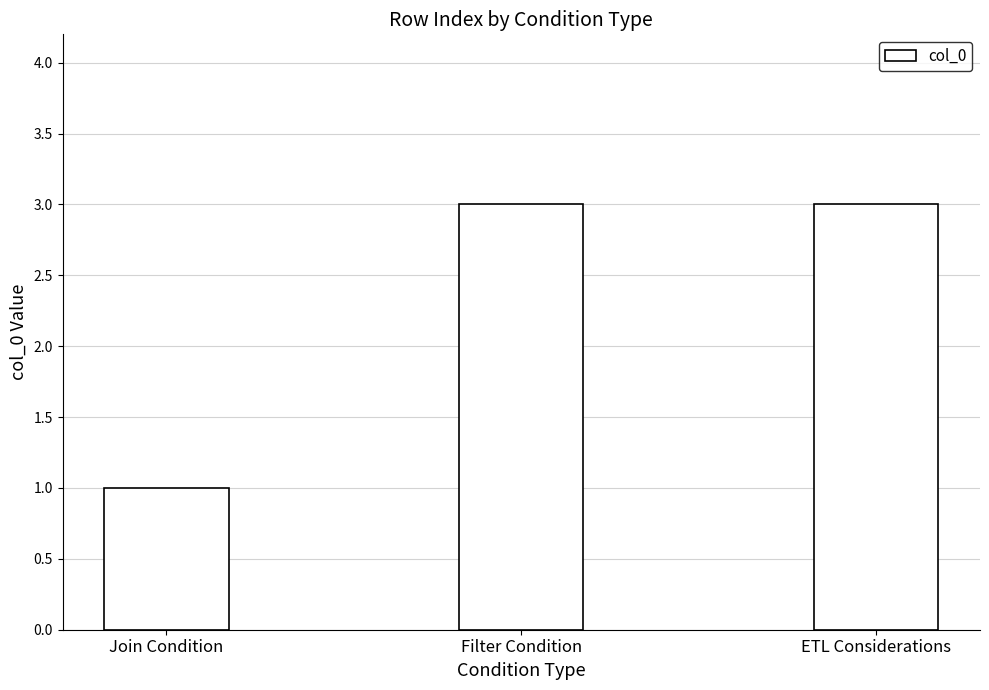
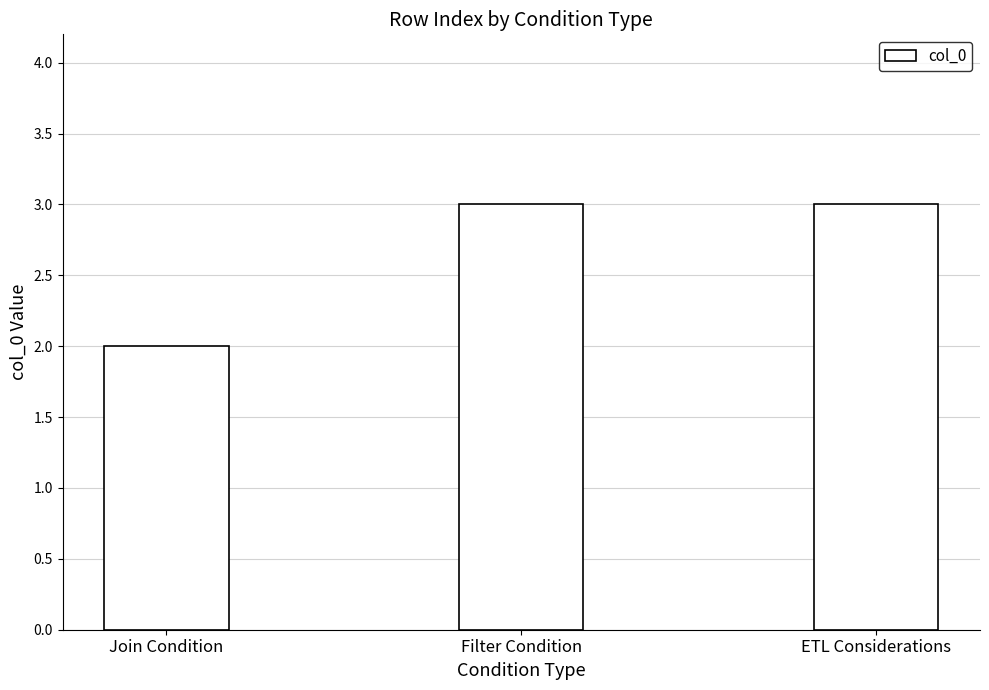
Join Condition: 1 -> 2
